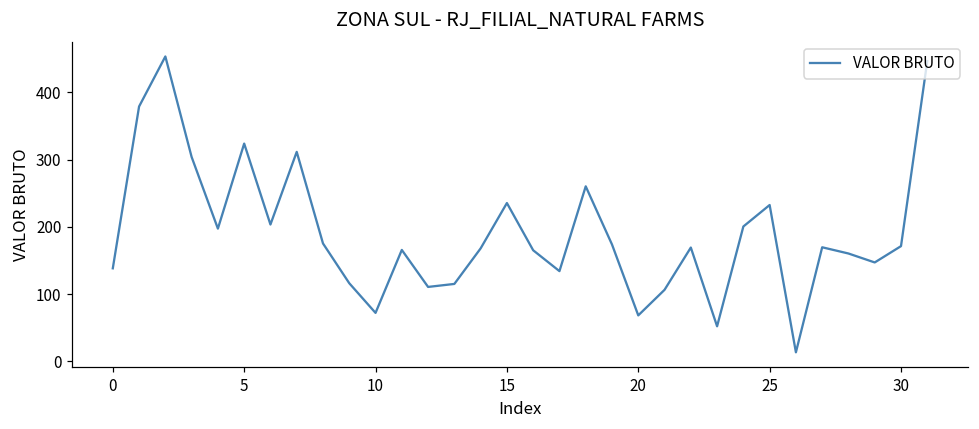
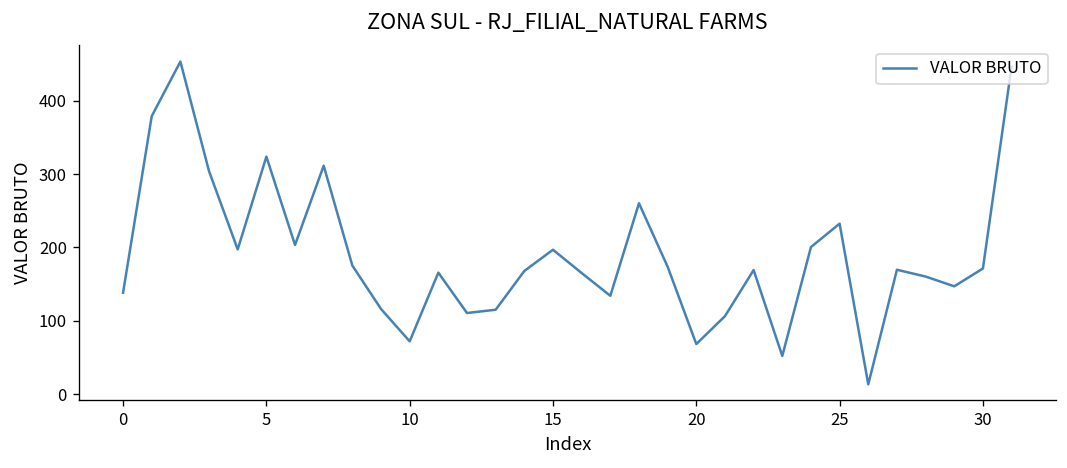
15: 240 -> 200
